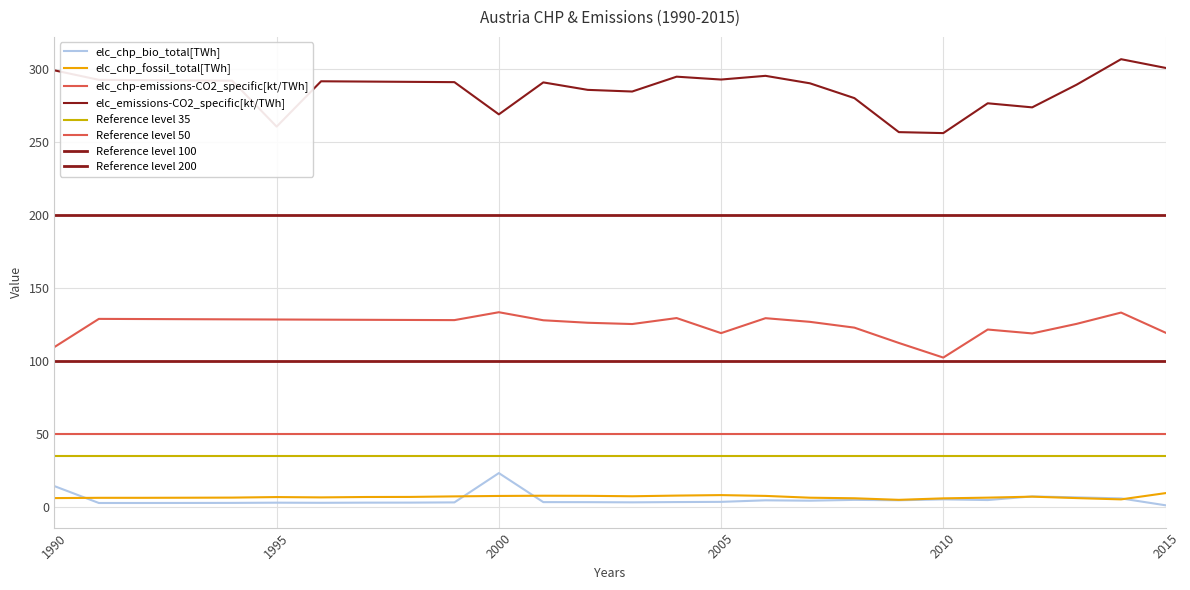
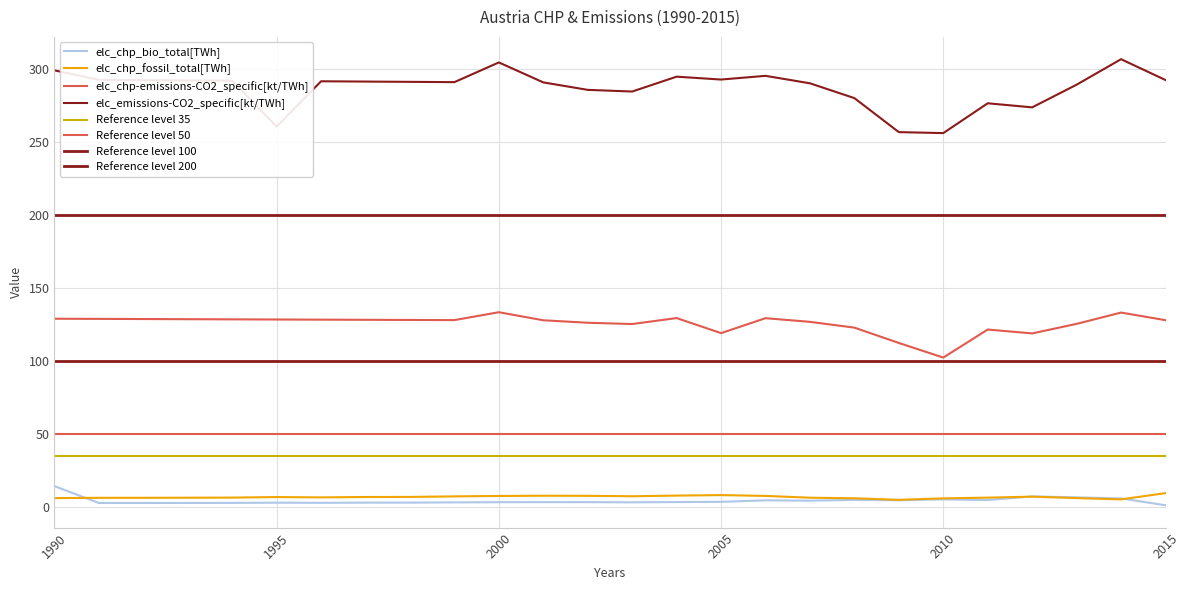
elc_chp-emissions-CO2_specific[kt/TWh], 1990: 109 -> 129
elc_chp_bio_total[TWh], 2000: 23 -> 3
elc_emissions-CO2_specific[kt/TWh], 2000: 269 -> 304
elc_chp-emissions-CO2_specific[kt/TWh], 2015: 119 -> 128
elc_emissions-CO2_specific[kt/TWh], 2015: 301 -> 292
